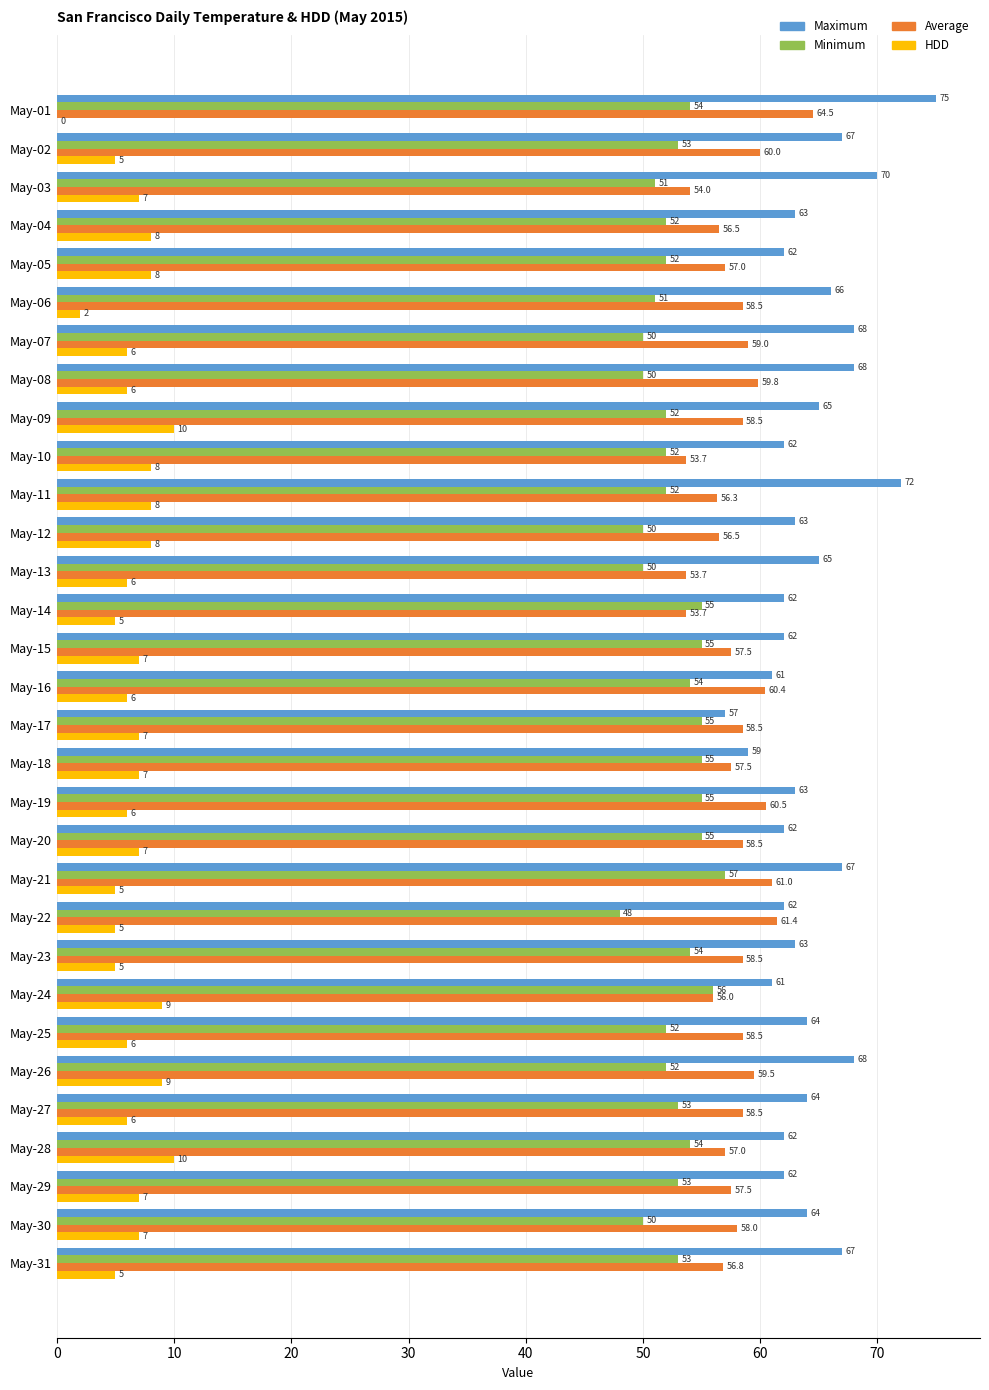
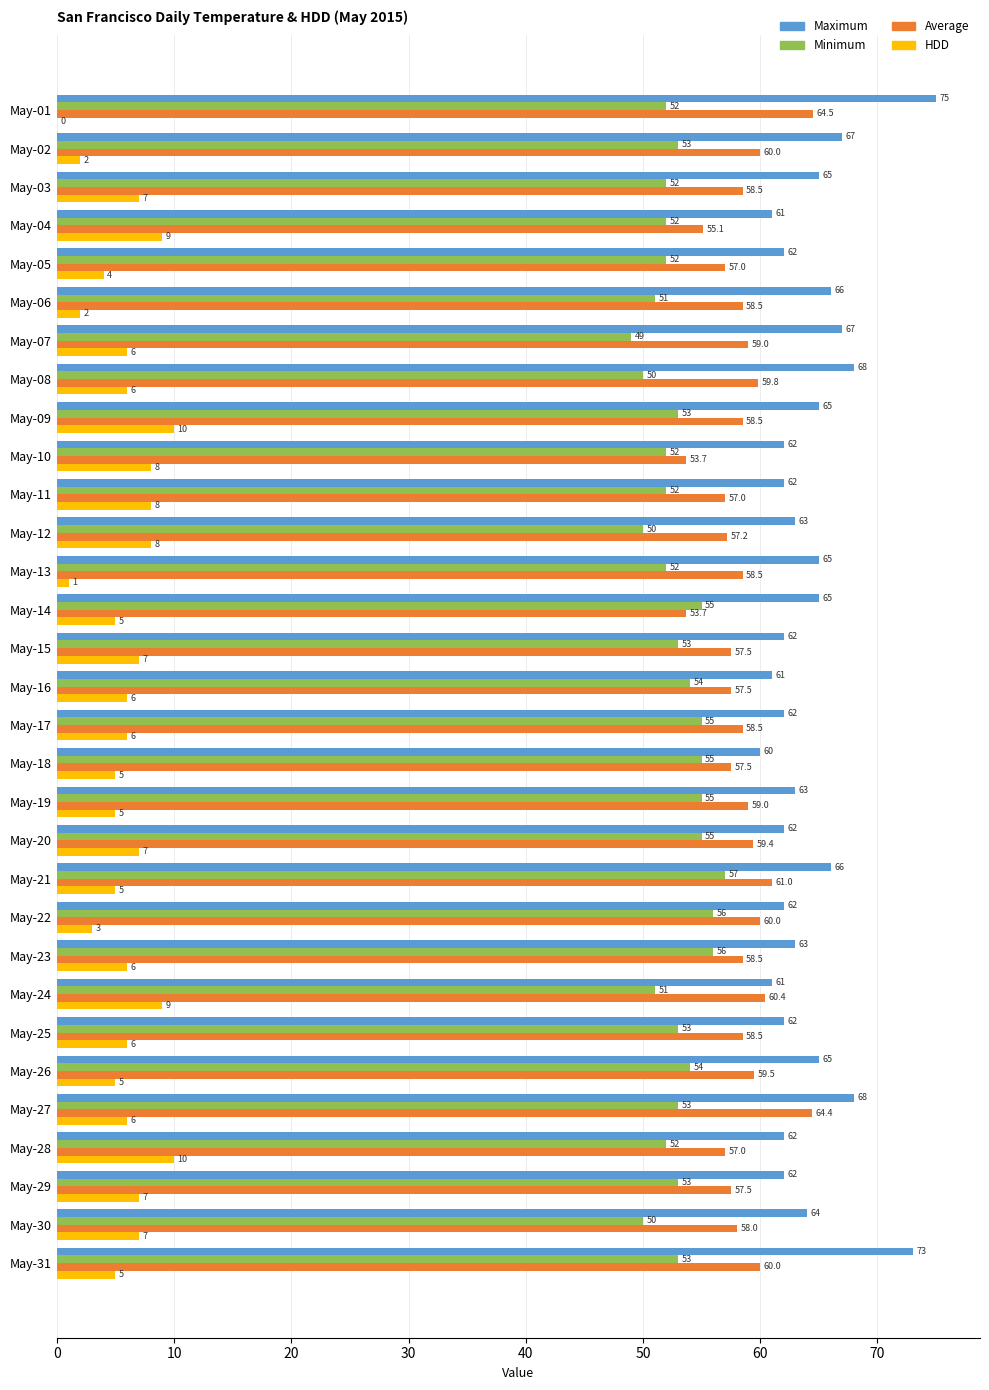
Minimum, May-01: 54 -> 52
HDD, May-02: 5 -> 2
Maximum, May-03: 70 -> 65
Minimum, May-03: 51 -> 52
Average, May-03: 54.0 -> 58.5
Maximum, May-04: 63 -> 61
Average, May-04: 56.5 -> 55.1
HDD, May-04: 8 -> 9
HDD, May-05: 8 -> 4
Maximum, May-07: 68 -> 67
Minimum, May-07: 50 -> 49
Minimum, May-09: 52 -> 53
Maximum, May-11: 72 -> 62
Average, May-11: 56.3 -> 57.0
Average, May-12: 56.5 -> 57.2
Minimum, May-13: 50 -> 52
Average, May-13: 53.7 -> 58.5
HDD, May-13: 6 -> 1
Maximum, May-14: 62 -> 65
Minimum, May-15: 55 -> 53
Average, May-16: 60.4 -> 57.5
Maximum, May-17: 57 -> 62
HDD, May-17: 7 -> 6
Maximum, May-18: 59 -> 60
HDD, May-18: 7 -> 5
Average, May-19: 60.5 -> 59.0
HDD, May-19: 6 -> 5
Average, May-20: 58.5 -> 59.4
Maximum, May-21: 67 -> 66
Minimum, May-22: 48 -> 56
Average, May-22: 61.4 -> 60.0
HDD, May-22: 5 -> 3
Minimum, May-23: 54 -> 56
HDD, May-23: 5 -> 6
Minimum, May-24: 56 -> 51
Average, May-24: 56.0 -> 60.4
Maximum, May-25: 64 -> 62
Minimum, May-25: 52 -> 53
Maximum, May-26: 68 -> 65
Minimum, May-26: 52 -> 54
HDD, May-26: 9 -> 5
Maximum, May-27: 64 -> 68
Average, May-27: 58.5 -> 64.4
Minimum, May-28: 54 -> 52
Maximum, May-31: 67 -> 73
Average, May-31: 56.8 -> 60.0
